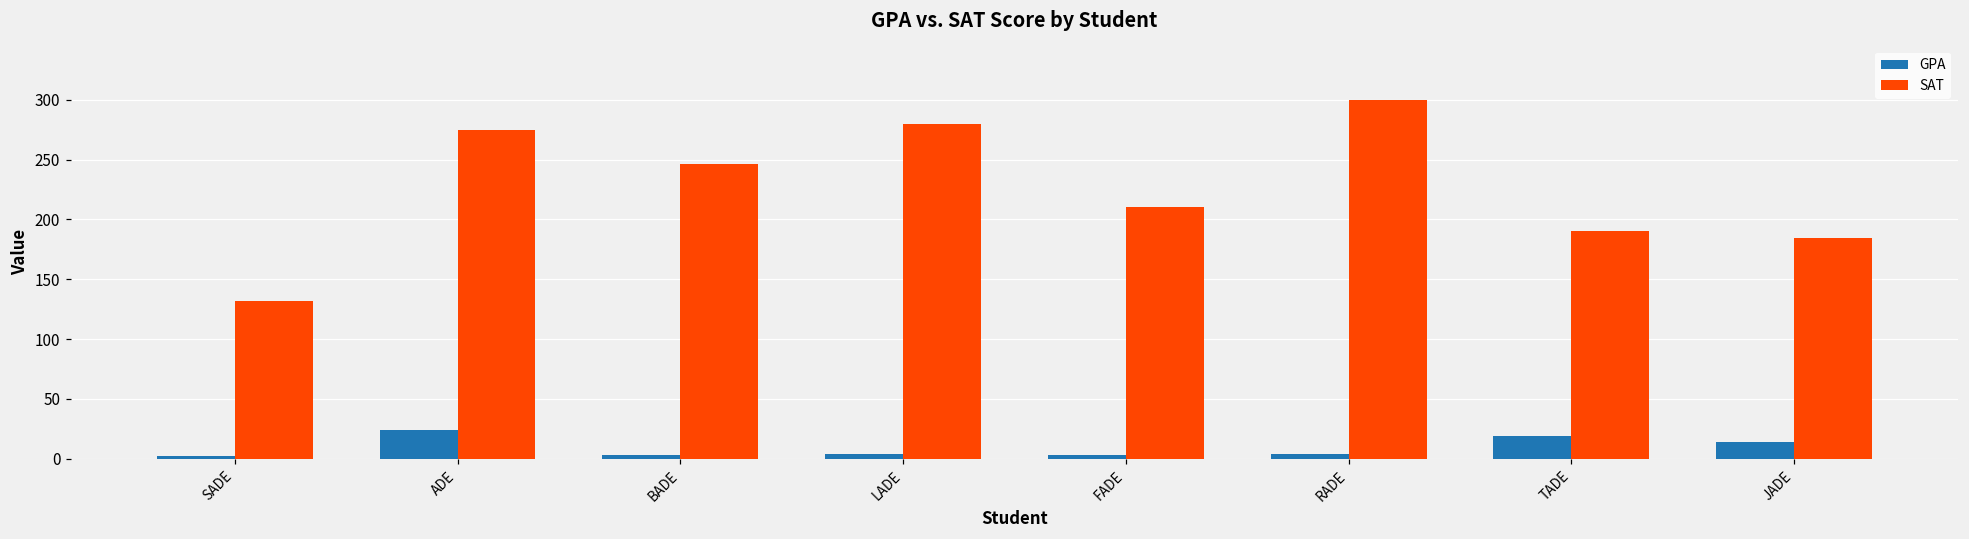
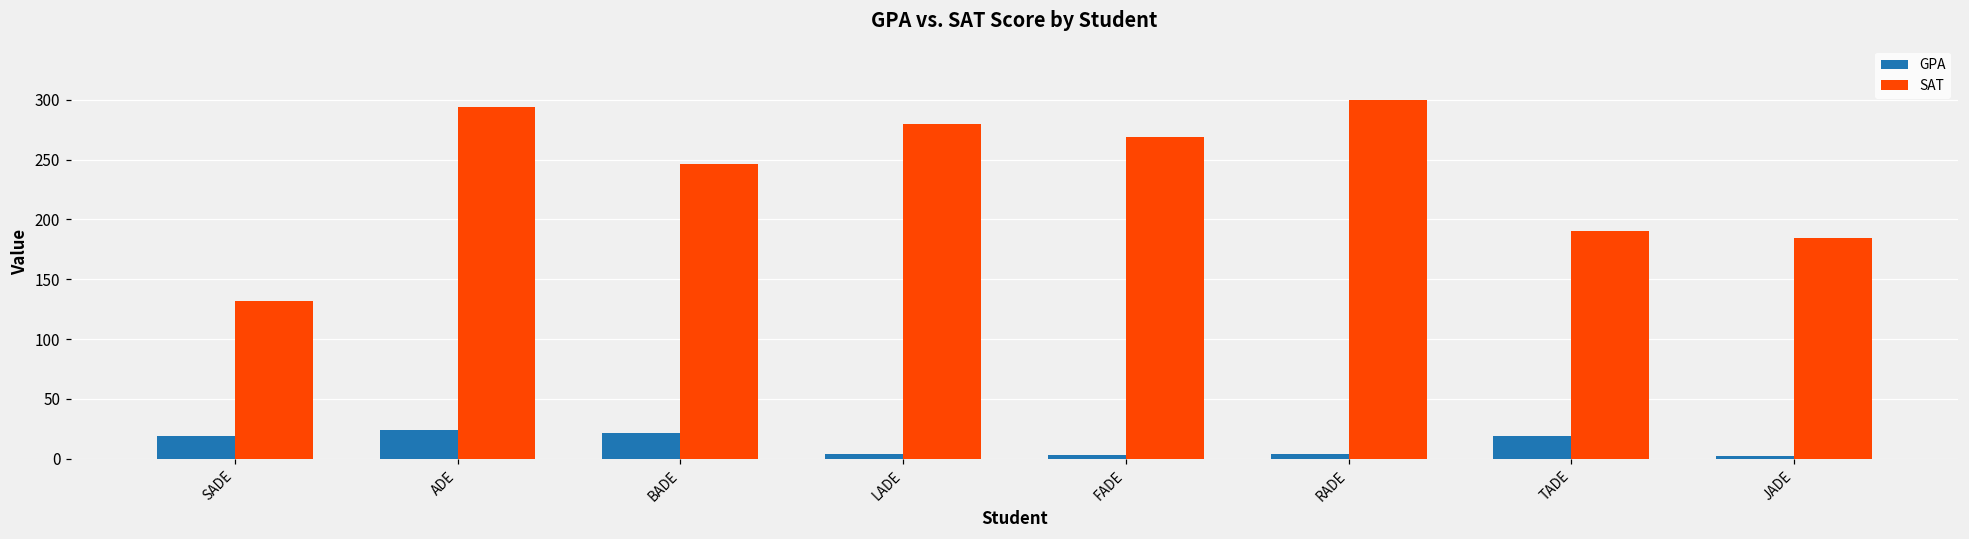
GPA, SADE: 2 -> 19
SAT, ADE: 275 -> 294
GPA, BADE: 3 -> 22
SAT, FADE: 210 -> 269
GPA, JADE: 14 -> 2
